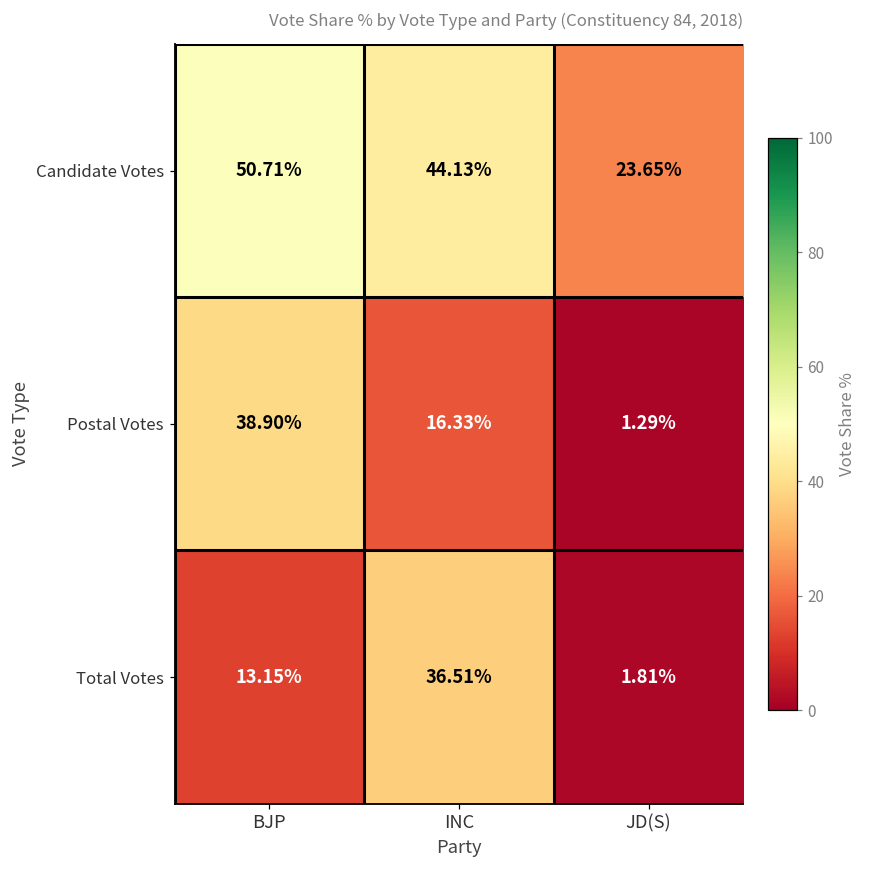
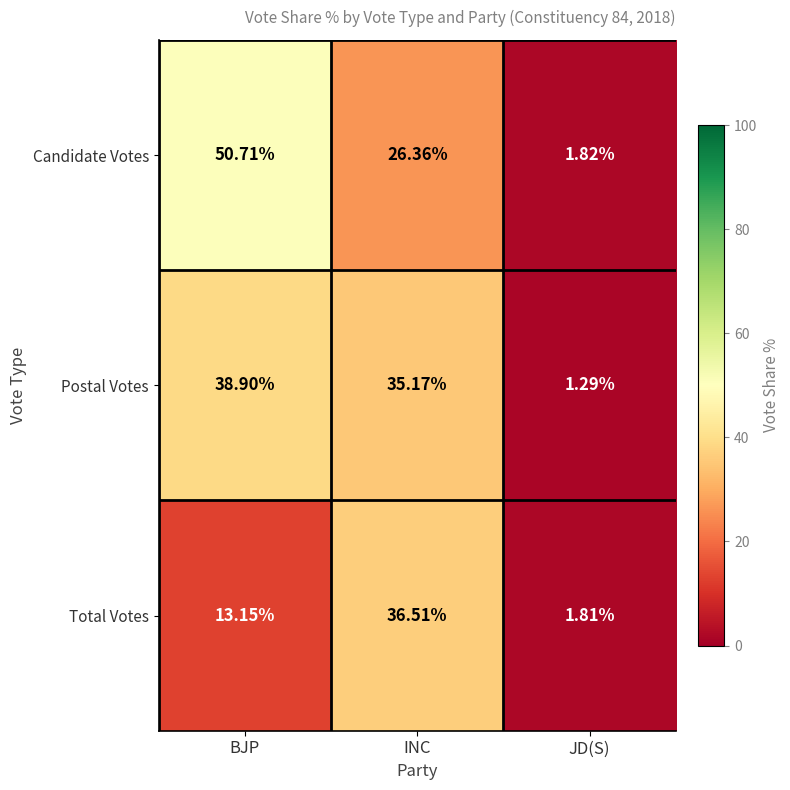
Candidate Votes, INC: 44.13% -> 26.36%
Candidate Votes, JD(S): 23.65% -> 1.82%
Postal Votes, INC: 16.33% -> 35.17%
